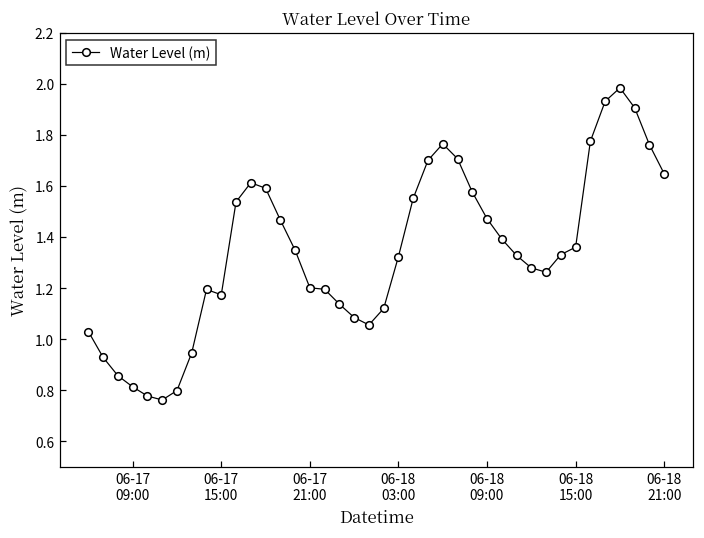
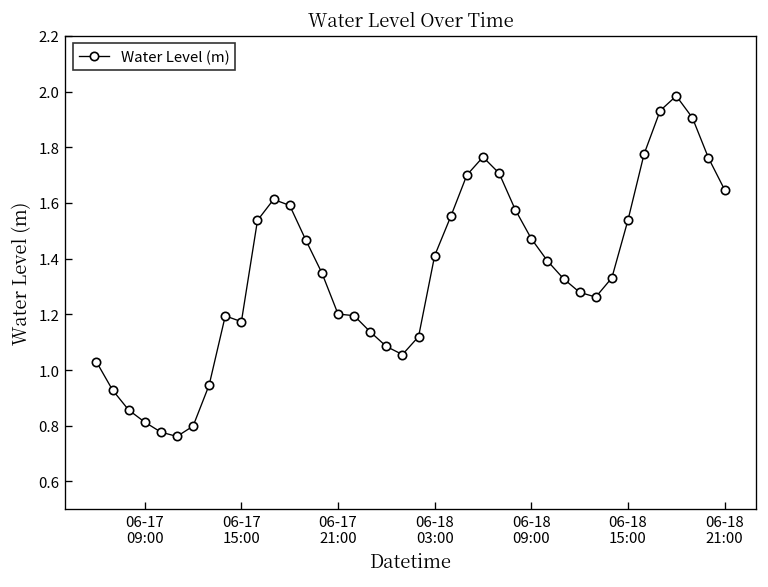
06-18 03:00: 1.32 -> 1.41
06-18 15:00: 1.36 -> 1.54
